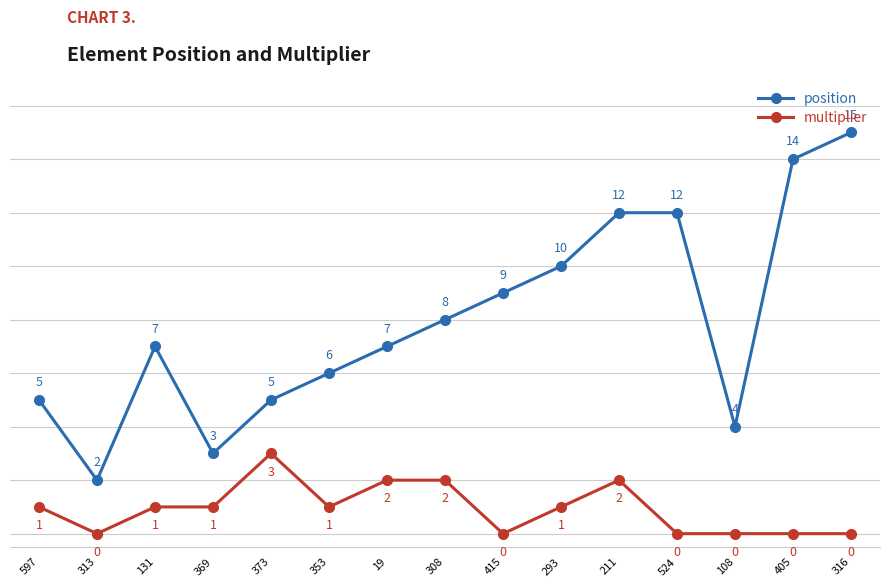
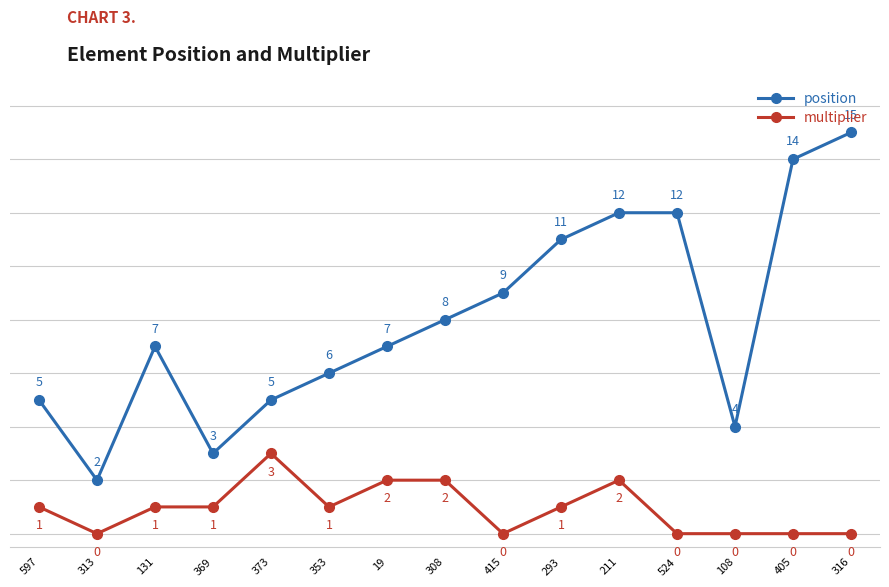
position, 293: 10 -> 11
